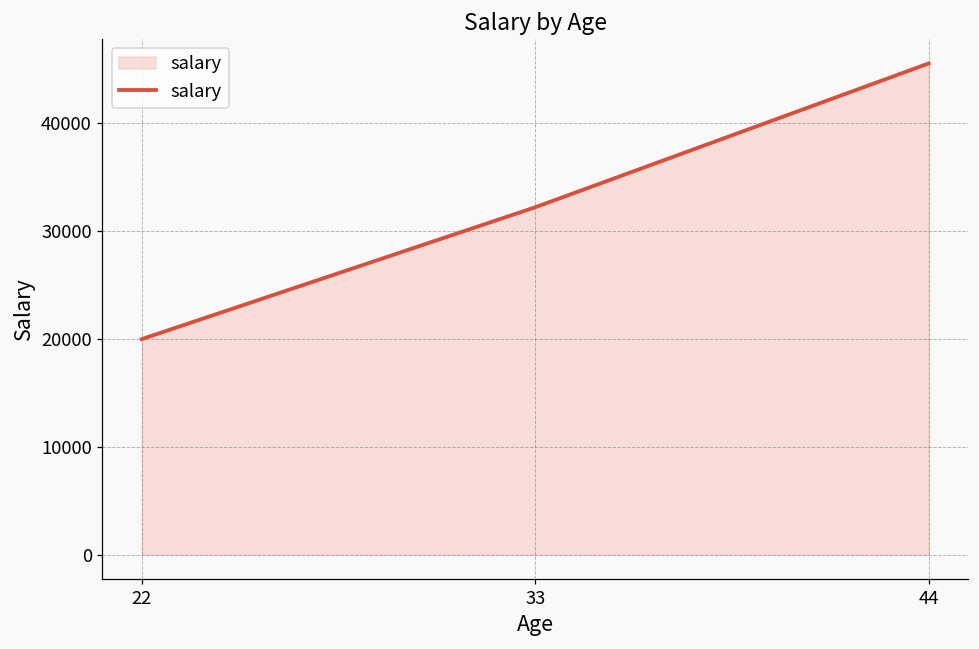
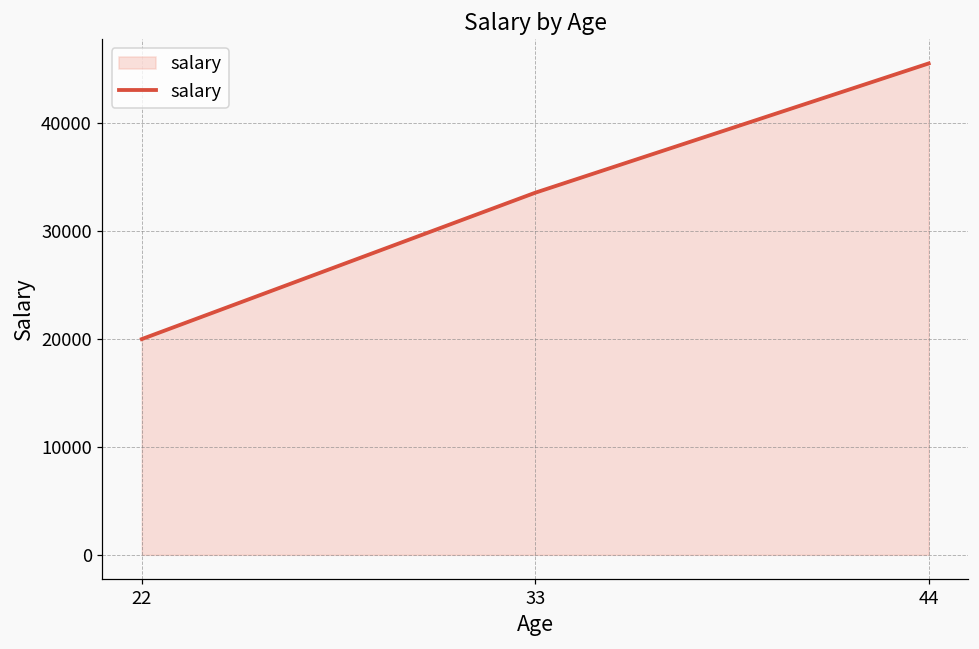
33: 32000 -> 34000
